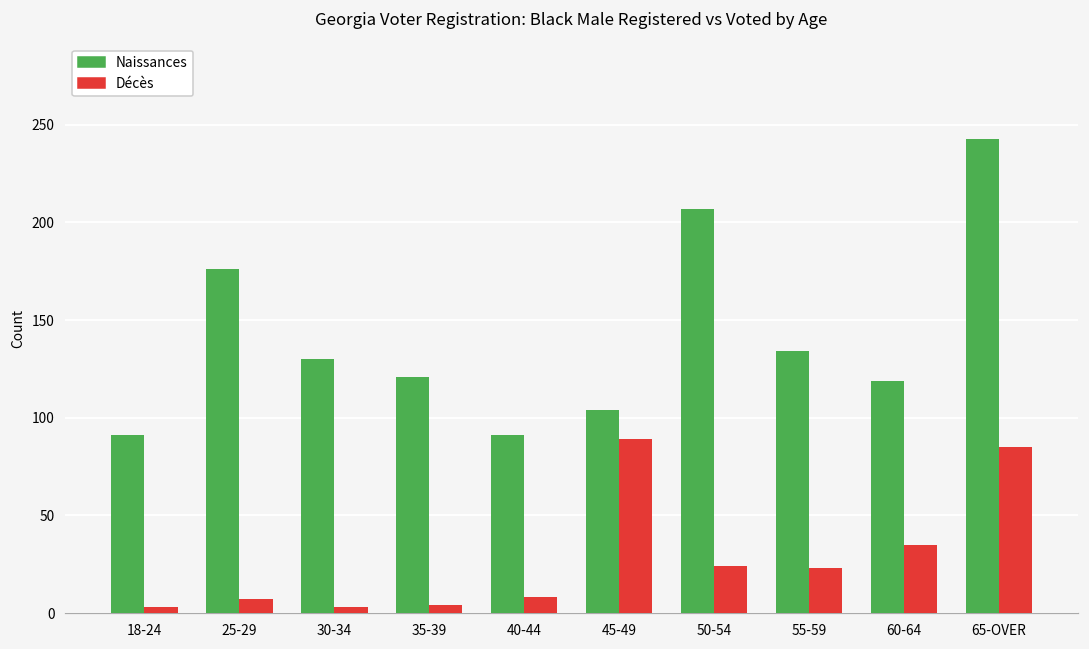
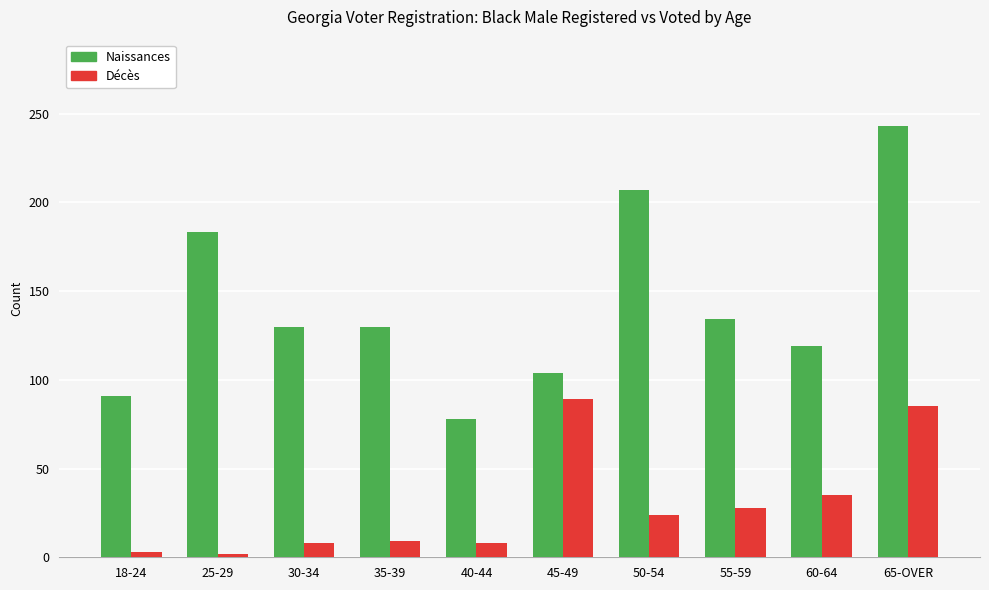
Naissances, 25-29: 176 -> 183
Décès, 25-29: 7 -> 2
Décès, 30-34: 3 -> 8
Naissances, 35-39: 121 -> 130
Décès, 35-39: 4 -> 9
Naissances, 40-44: 91 -> 78
Décès, 55-59: 23 -> 28
